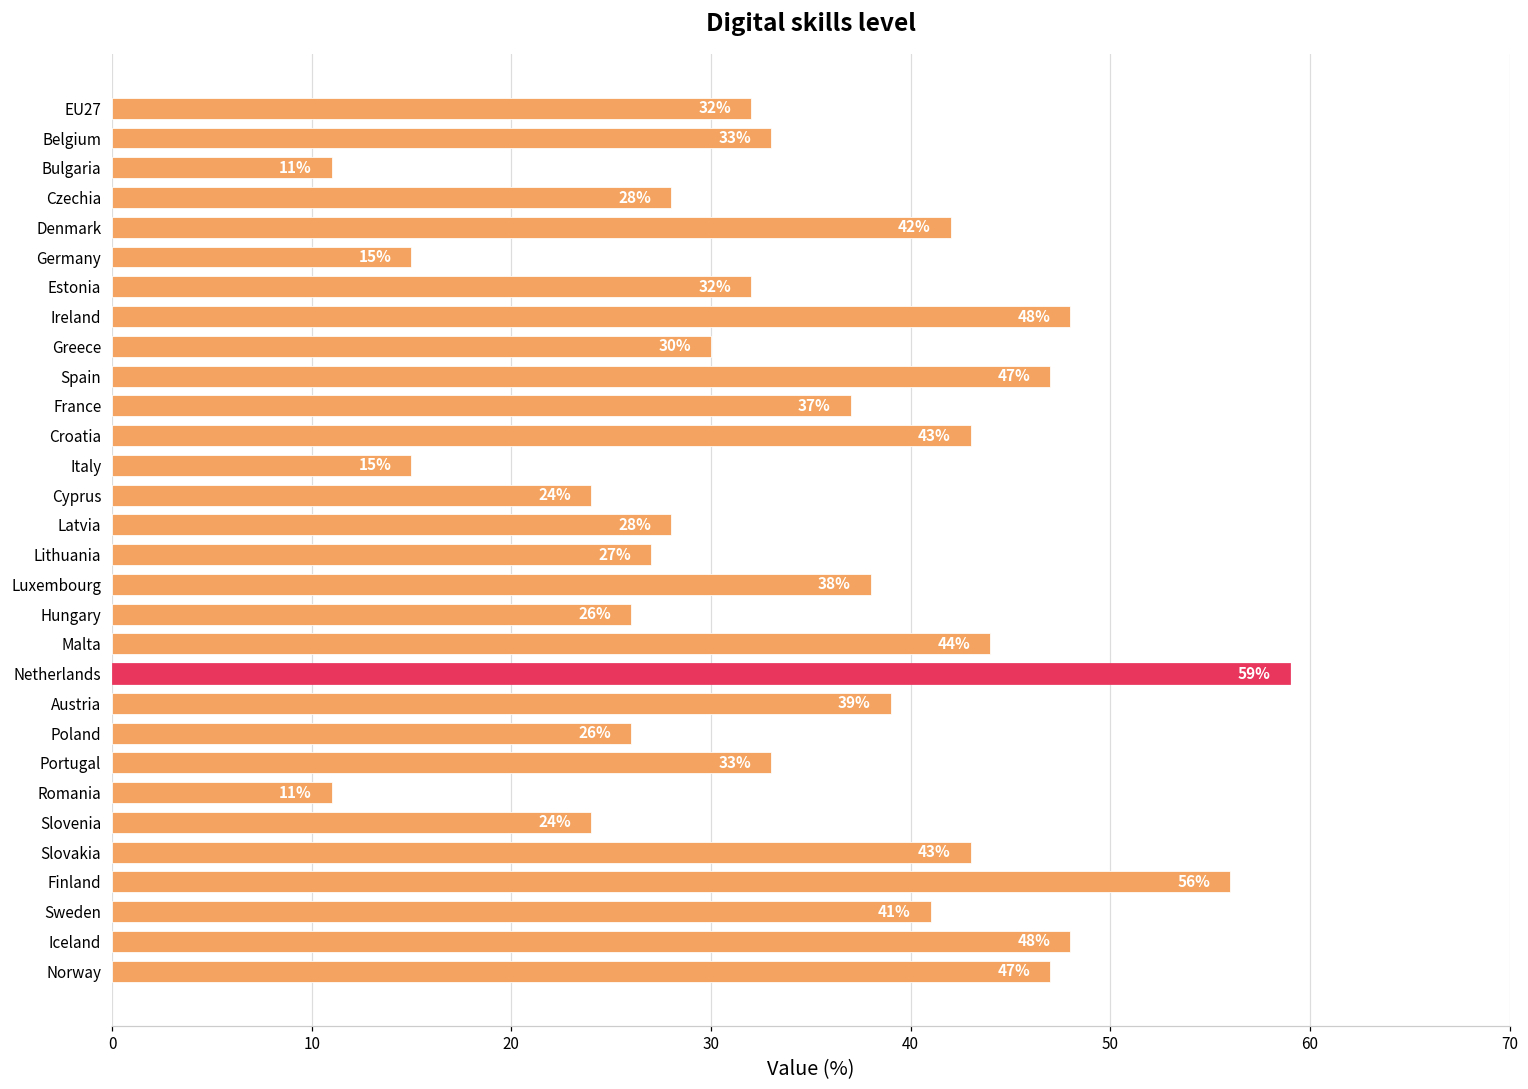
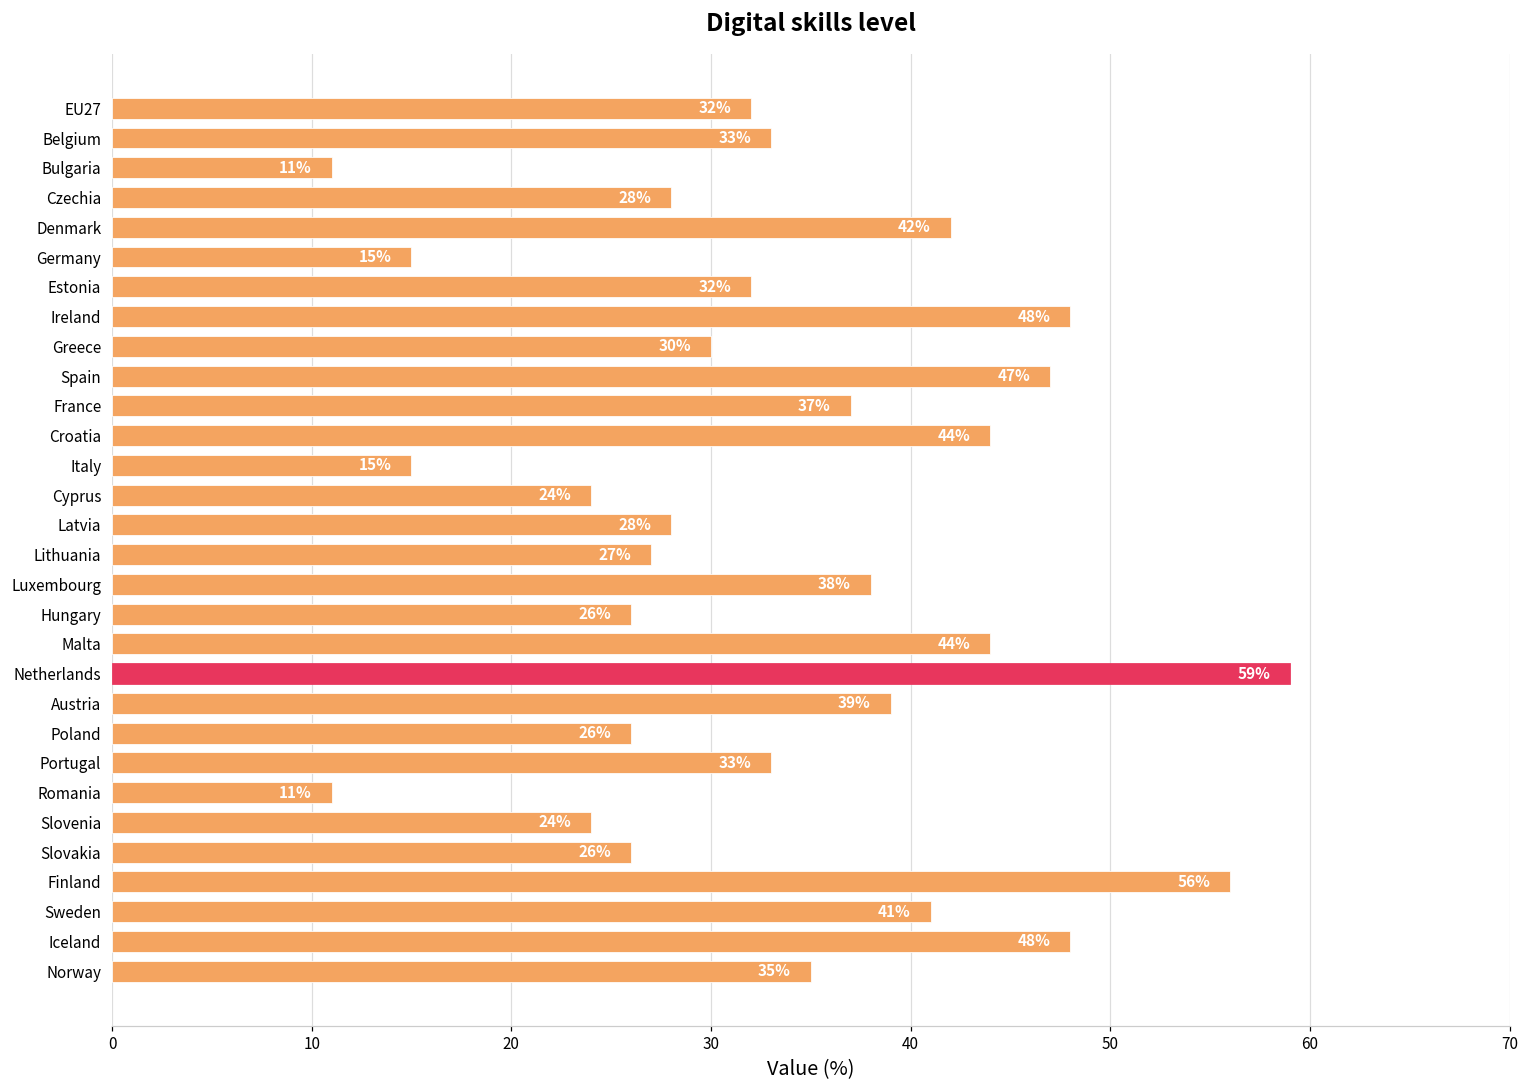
Croatia: 43% -> 44%
Slovakia: 43% -> 26%
Norway: 47% -> 35%
